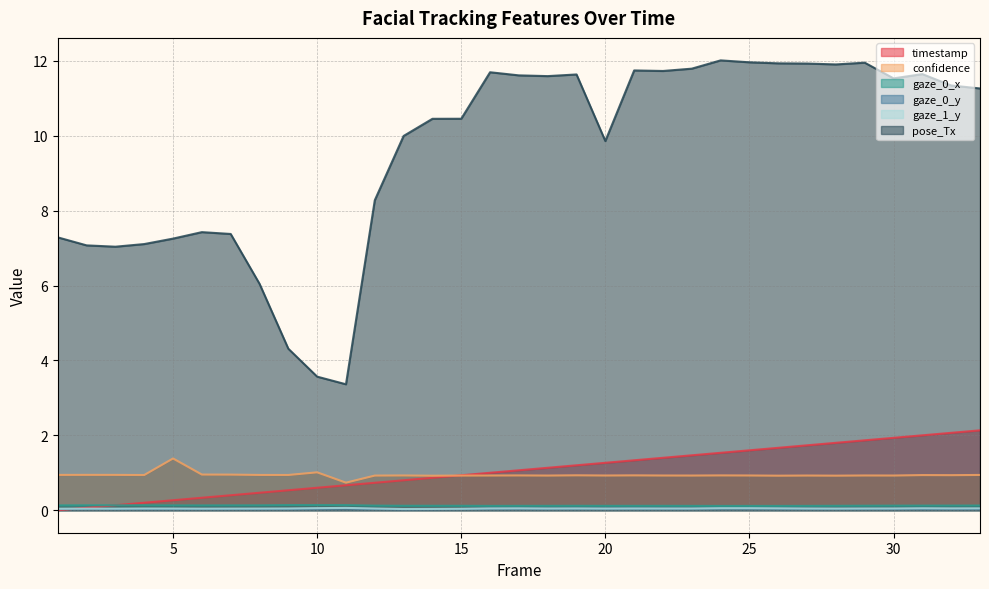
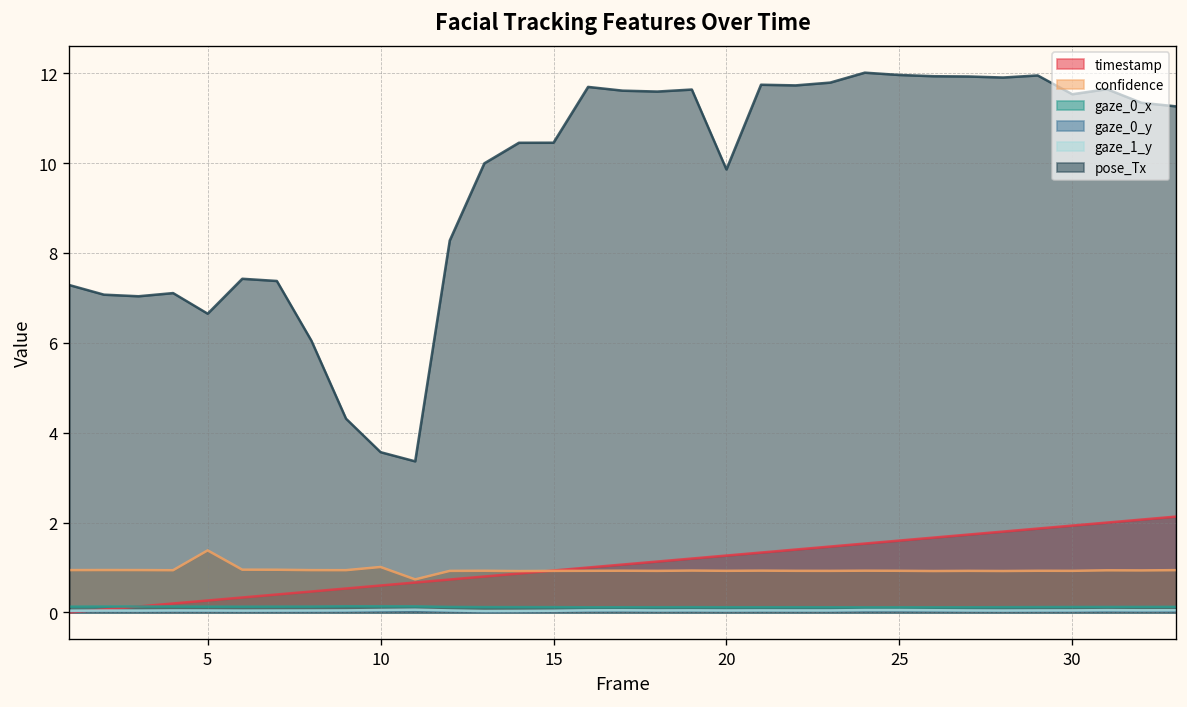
pose_Tx, 5: 7.3 -> 6.6
